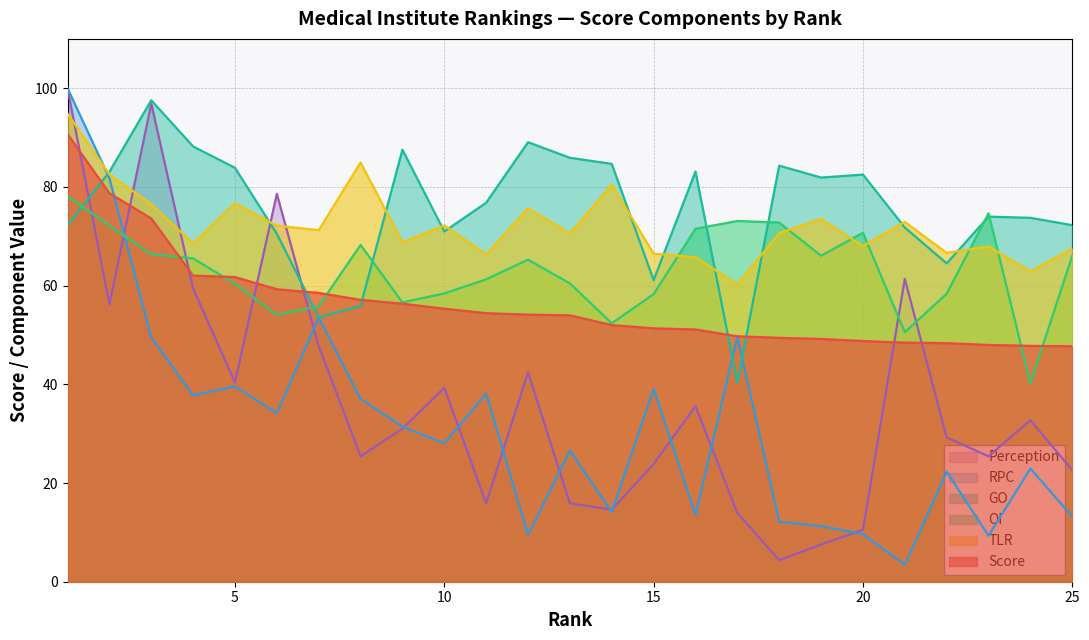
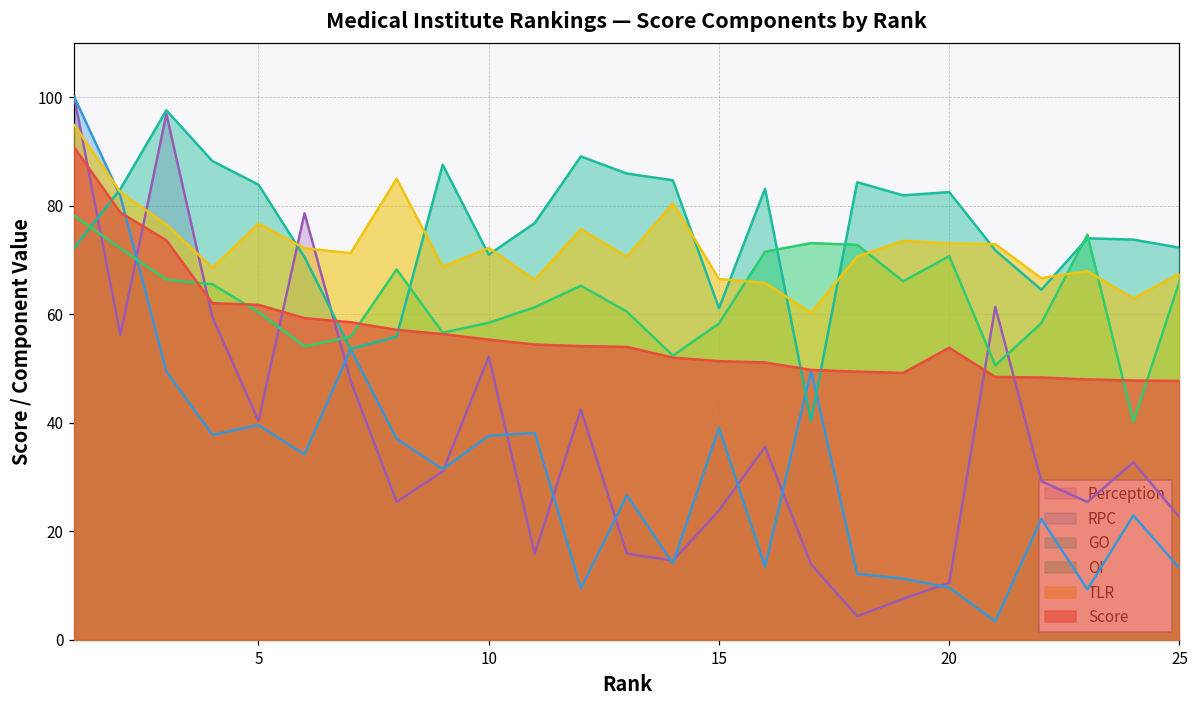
Perception, 10: 39 -> 52
RPC, 10: 28 -> 38
TLR, 20: 68 -> 73
Score, 20: 49 -> 54
